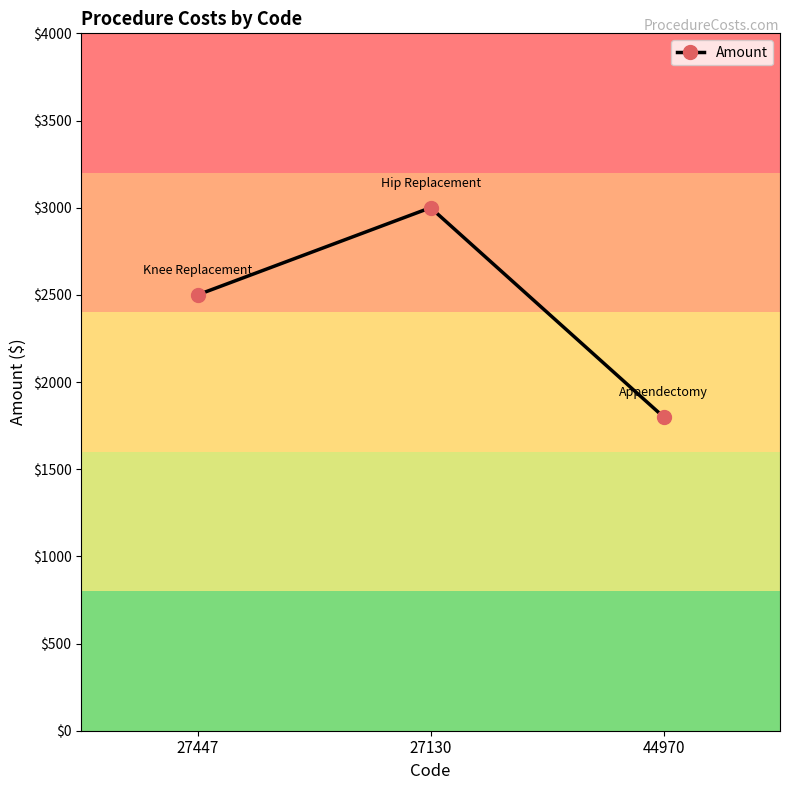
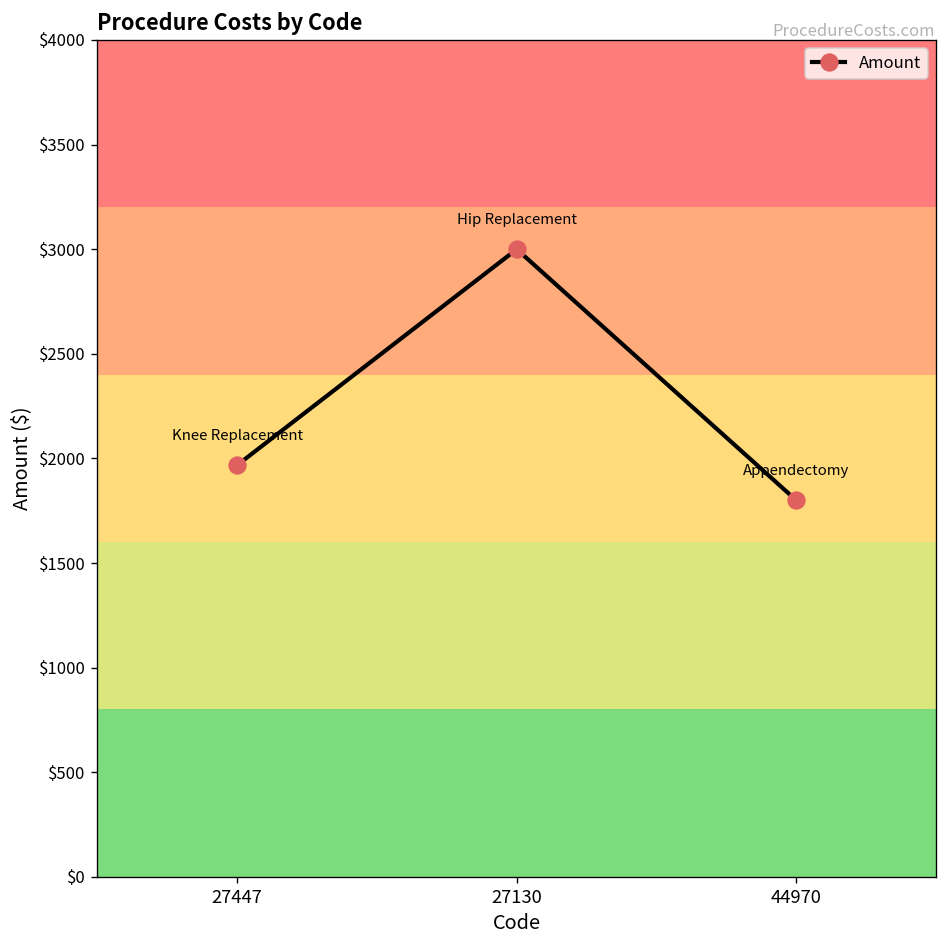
27447: $2500 -> $1970
